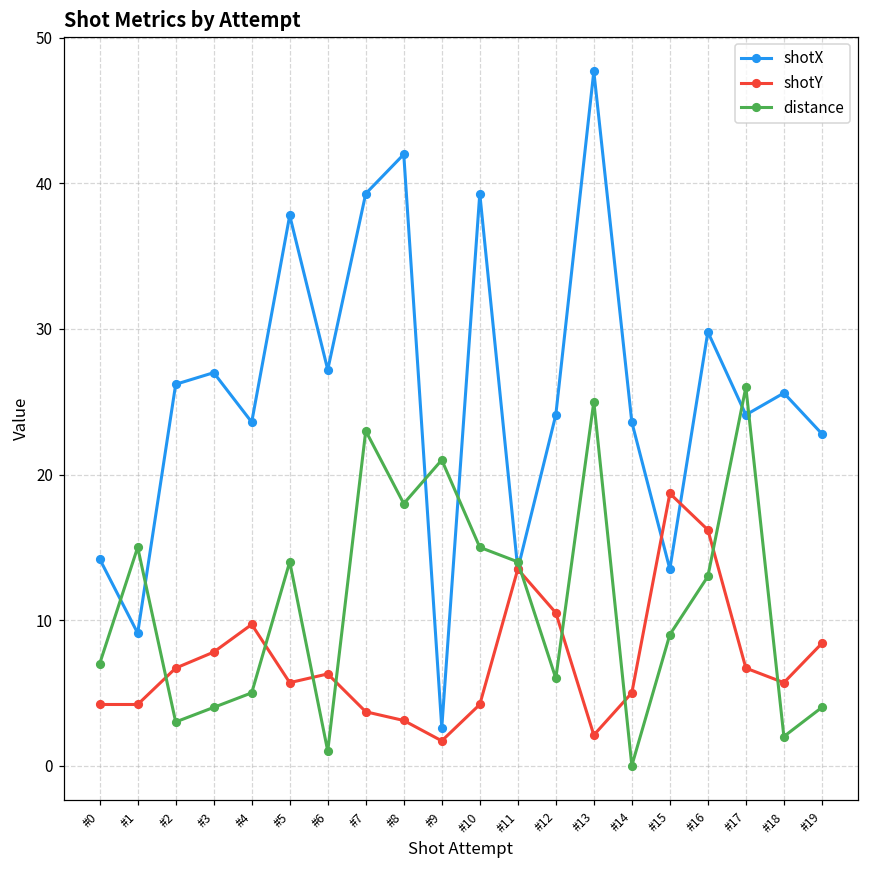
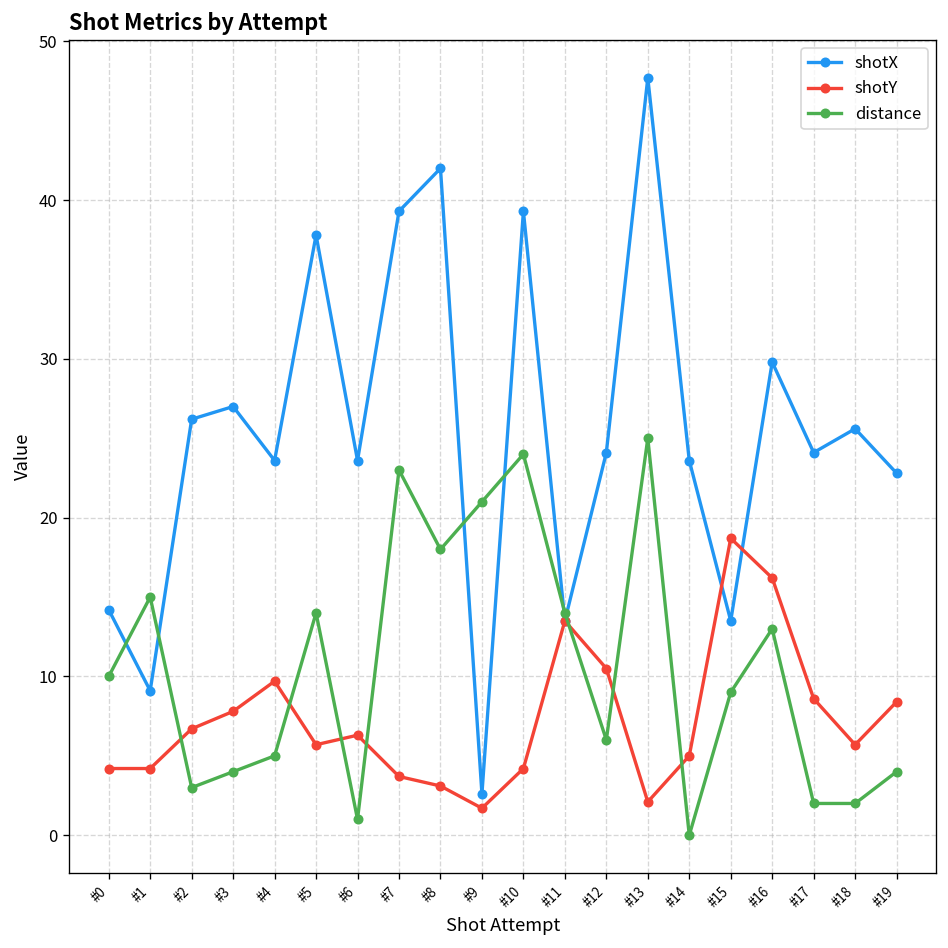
distance, #0: 7 -> 10
shotX, #6: 27.2 -> 23.6
distance, #10: 15 -> 24
shotY, #17: 6.7 -> 8.6
distance, #17: 26 -> 2
